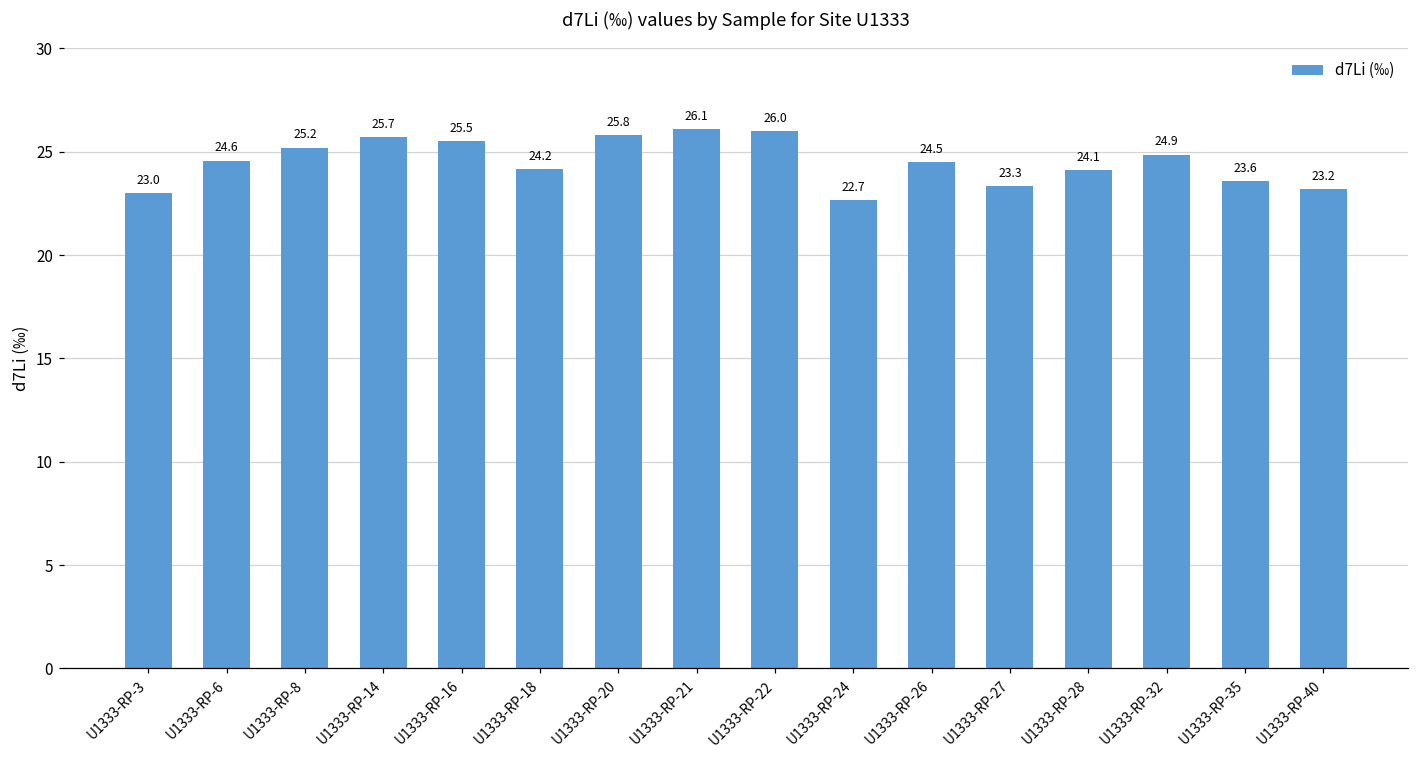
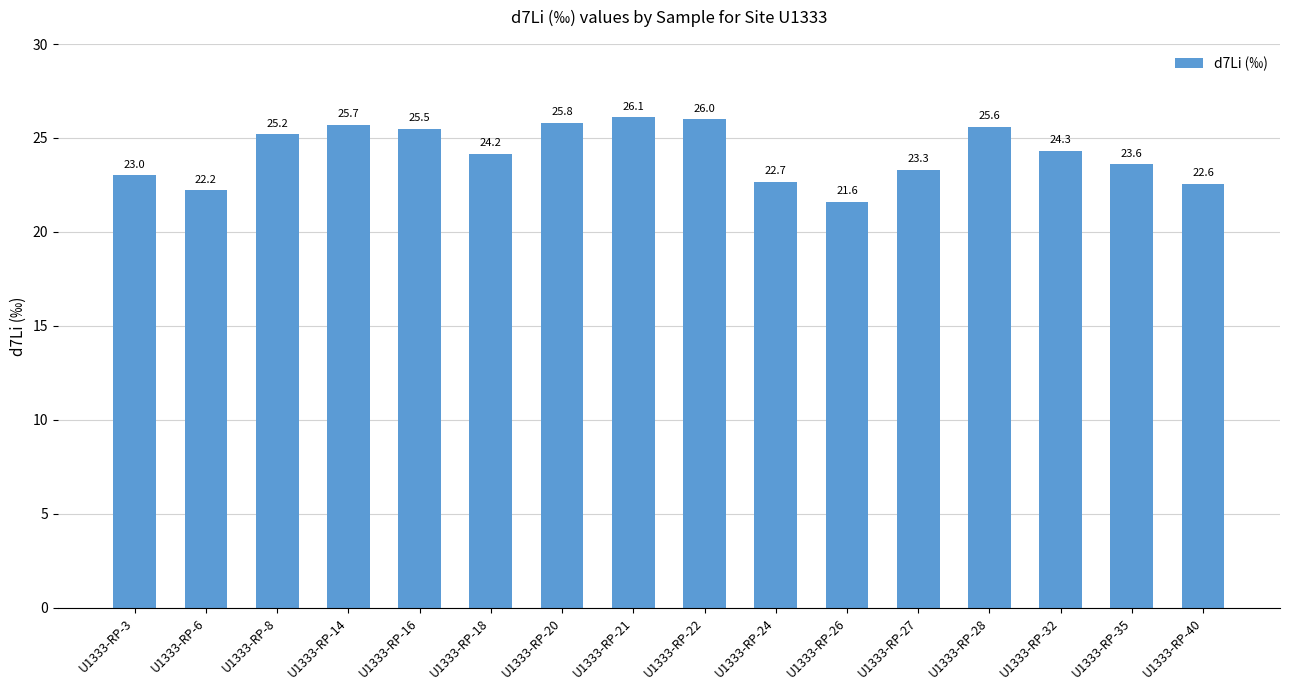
U1333-RP-6: 24.6 -> 22.2
U1333-RP-26: 24.5 -> 21.6
U1333-RP-28: 24.1 -> 25.6
U1333-RP-32: 24.9 -> 24.3
U1333-RP-40: 23.2 -> 22.6
